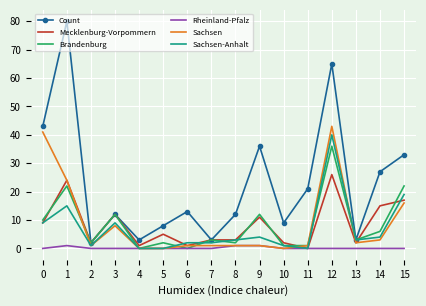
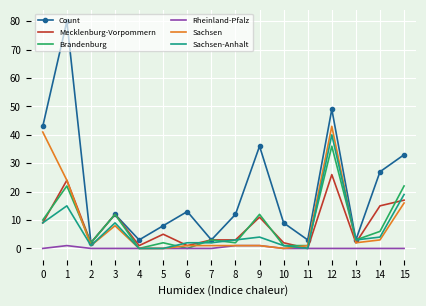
Count, 11: 21 -> 3
Count, 12: 65 -> 49
